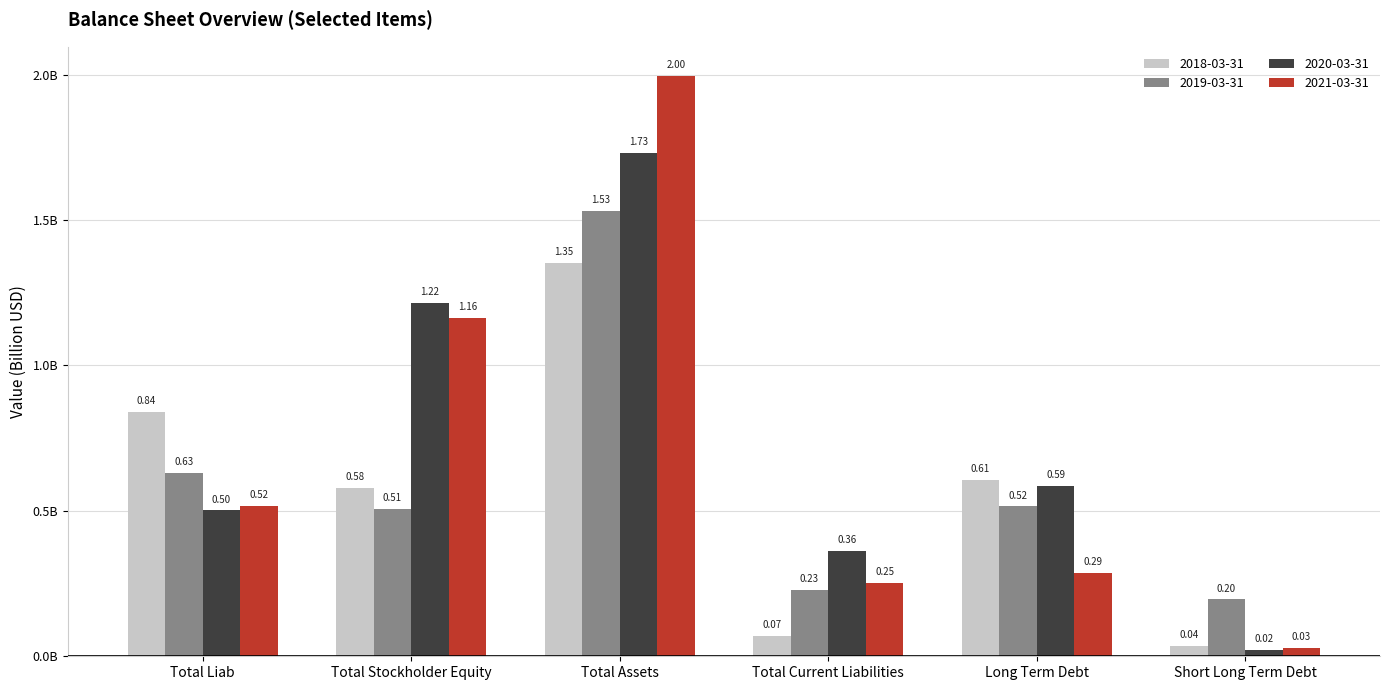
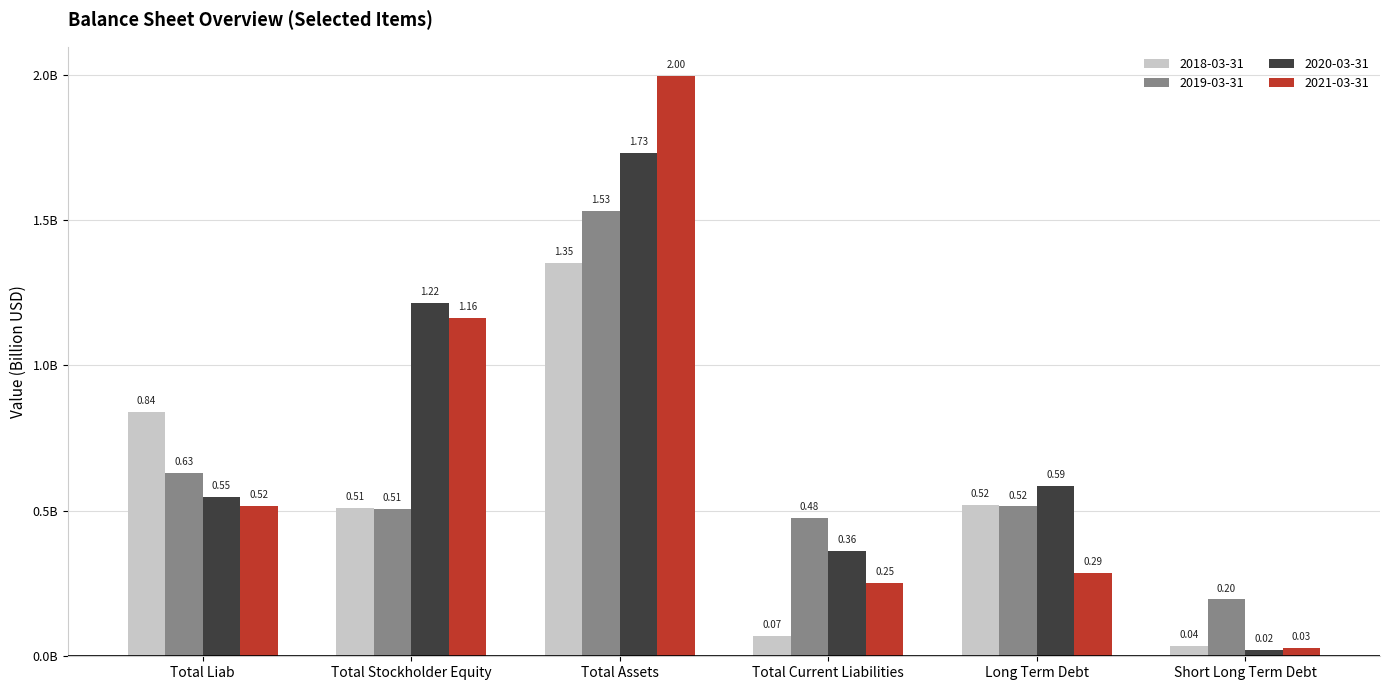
2020-03-31, Total Liab: 0.50 -> 0.55
2018-03-31, Total Stockholder Equity: 0.58 -> 0.51
2019-03-31, Total Current Liabilities: 0.23 -> 0.48
2018-03-31, Long Term Debt: 0.61 -> 0.52
